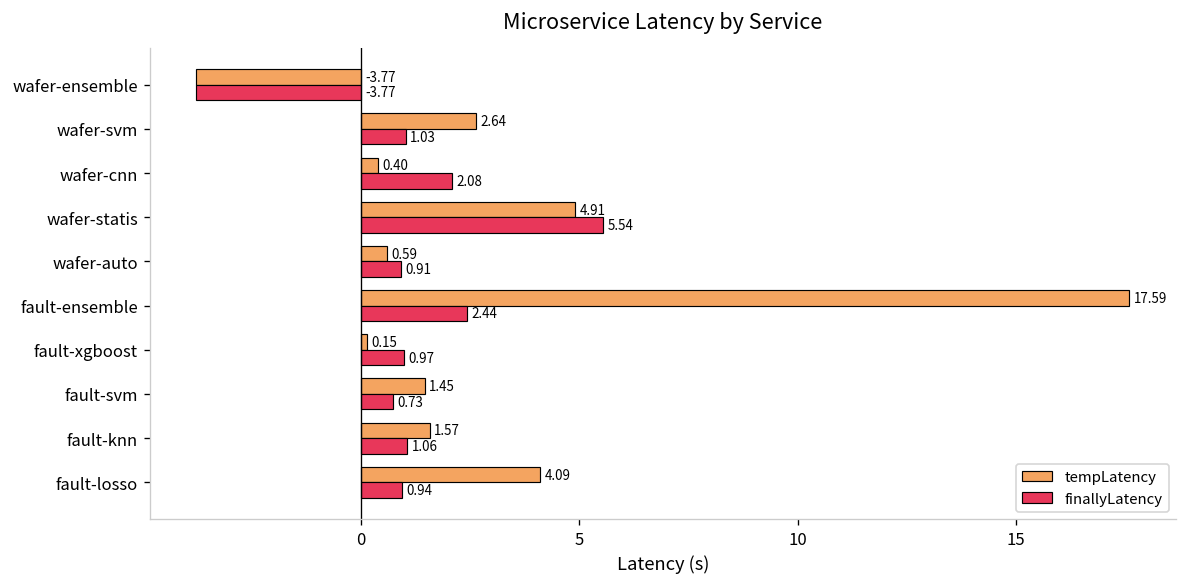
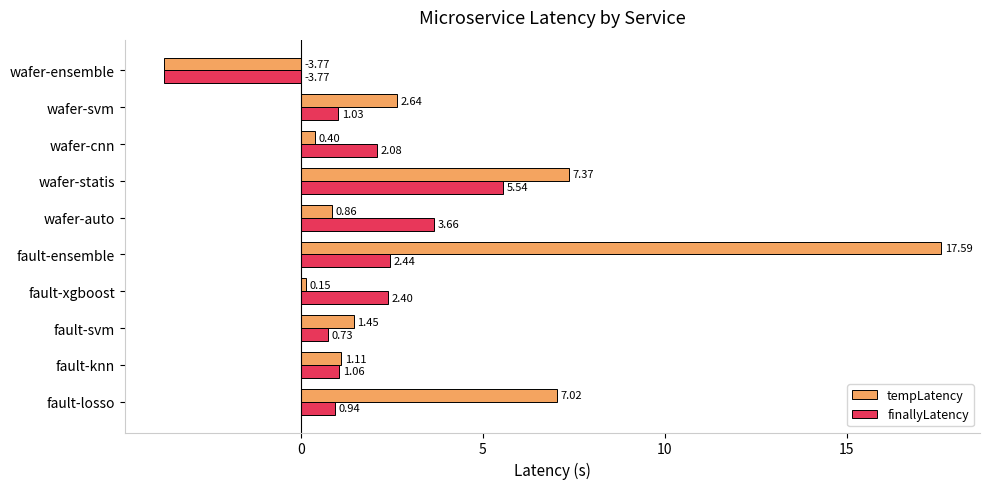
tempLatency, wafer-statis: 4.91 -> 7.37
tempLatency, wafer-auto: 0.59 -> 0.86
finallyLatency, wafer-auto: 0.91 -> 3.66
finallyLatency, fault-xgboost: 0.97 -> 2.40
tempLatency, fault-knn: 1.57 -> 1.11
tempLatency, fault-losso: 4.09 -> 7.02
